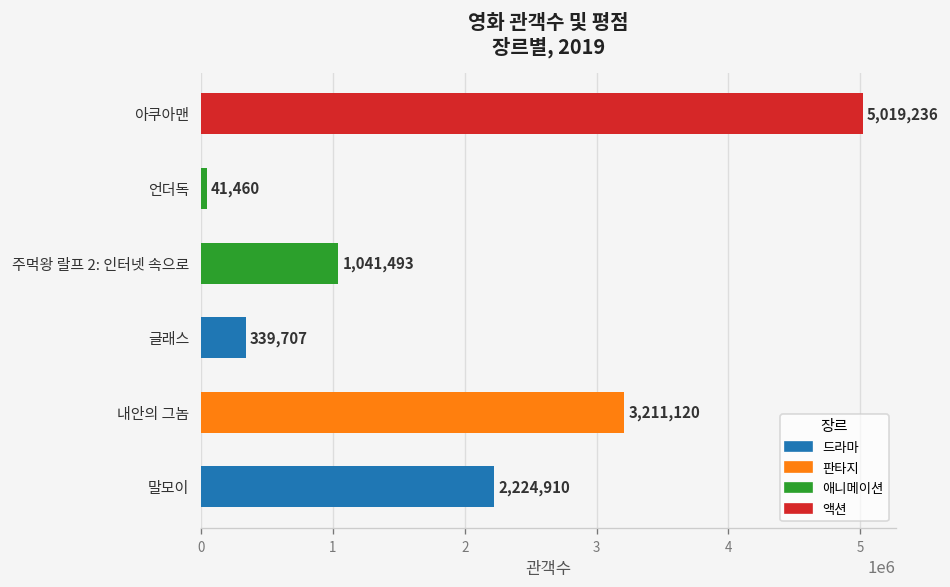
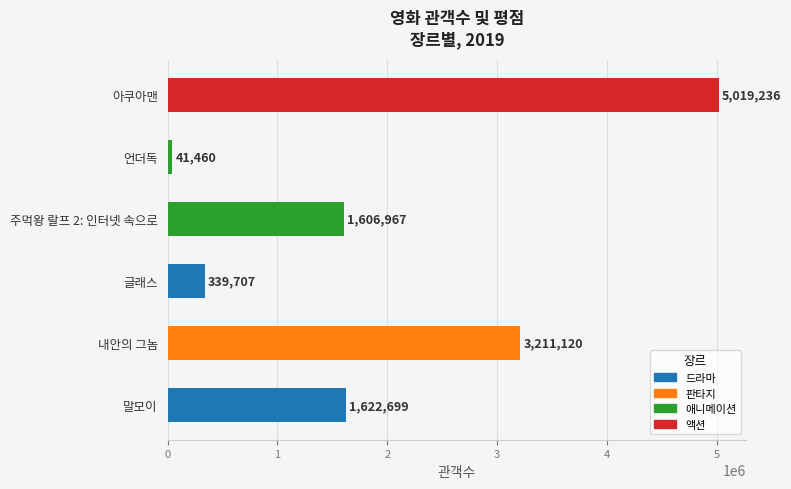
주먹왕 랄프 2: 인터넷 속으로: 1,041,493 -> 1,606,967
말모이: 2,224,910 -> 1,622,699
